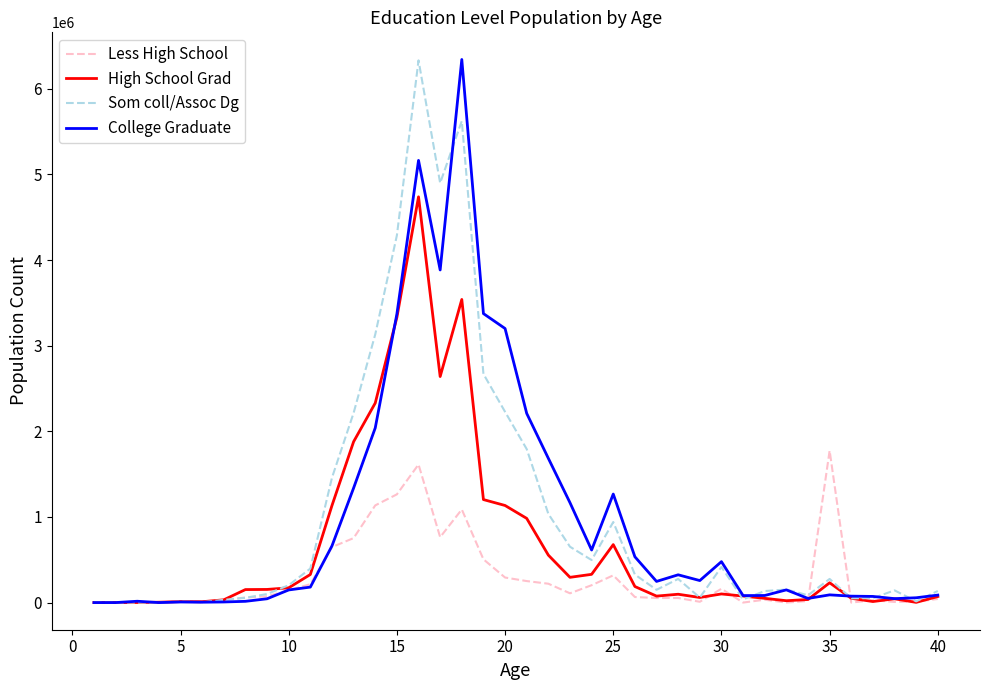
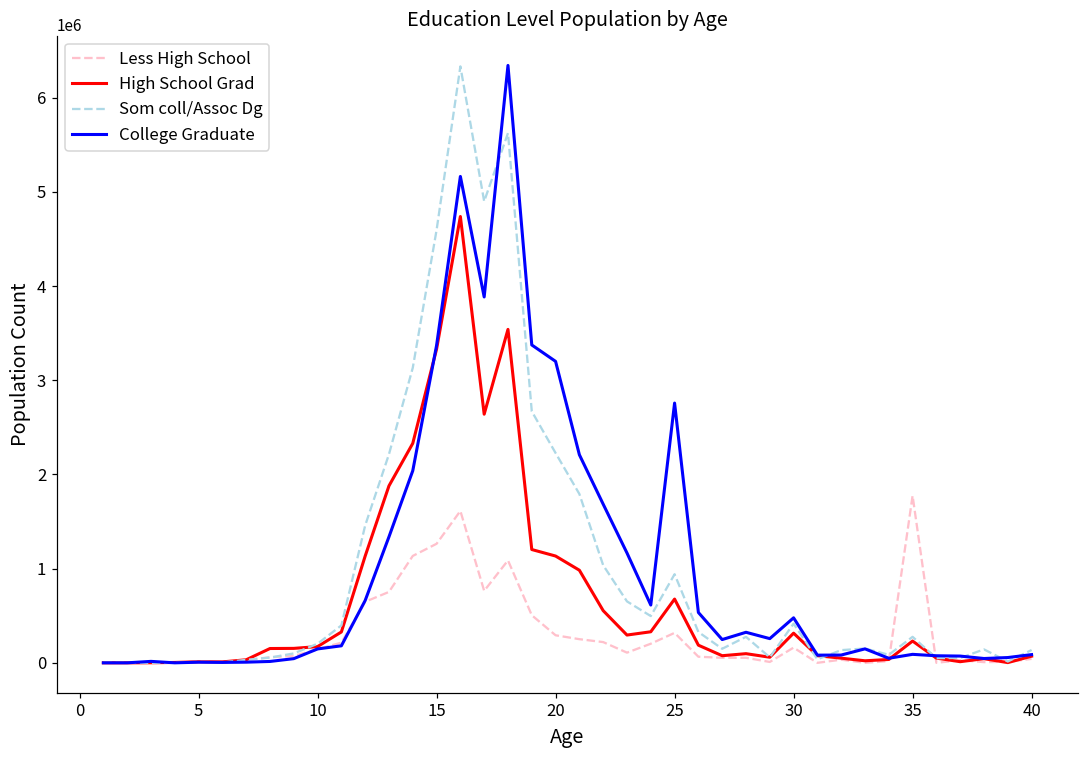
Som coll/Assoc Dg, 15: 4300000 -> 4600000
College Graduate, 25: 1300000 -> 2800000
High School Grad, 30: 100000 -> 300000
